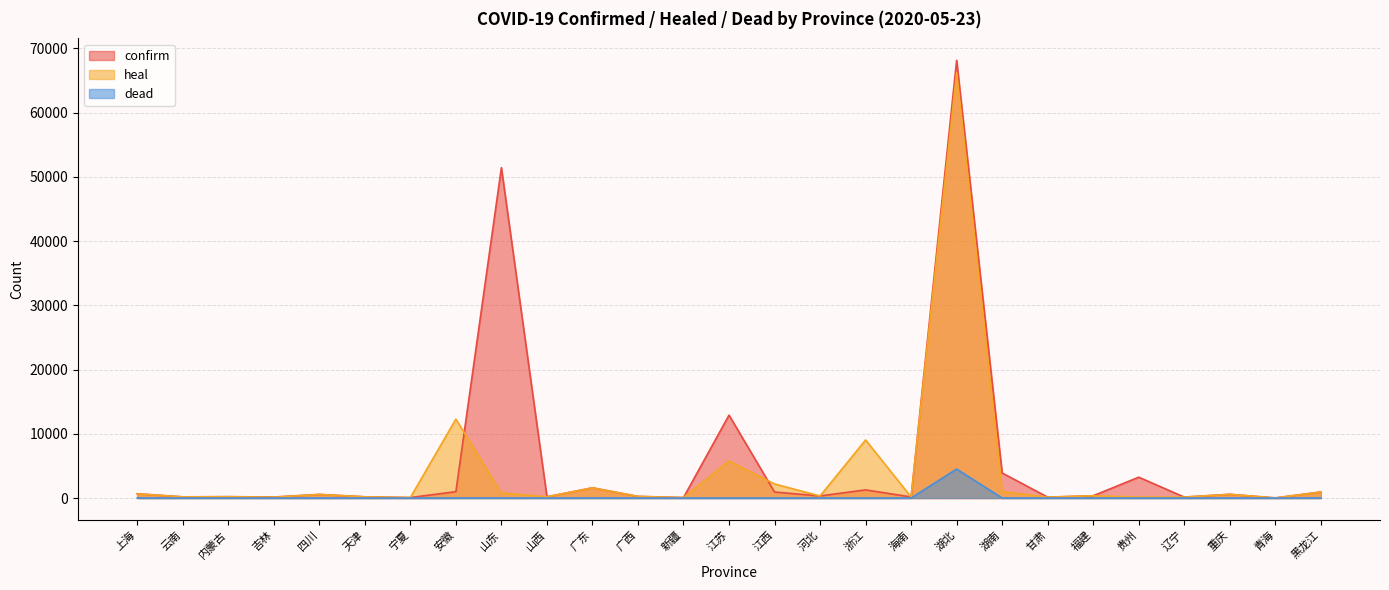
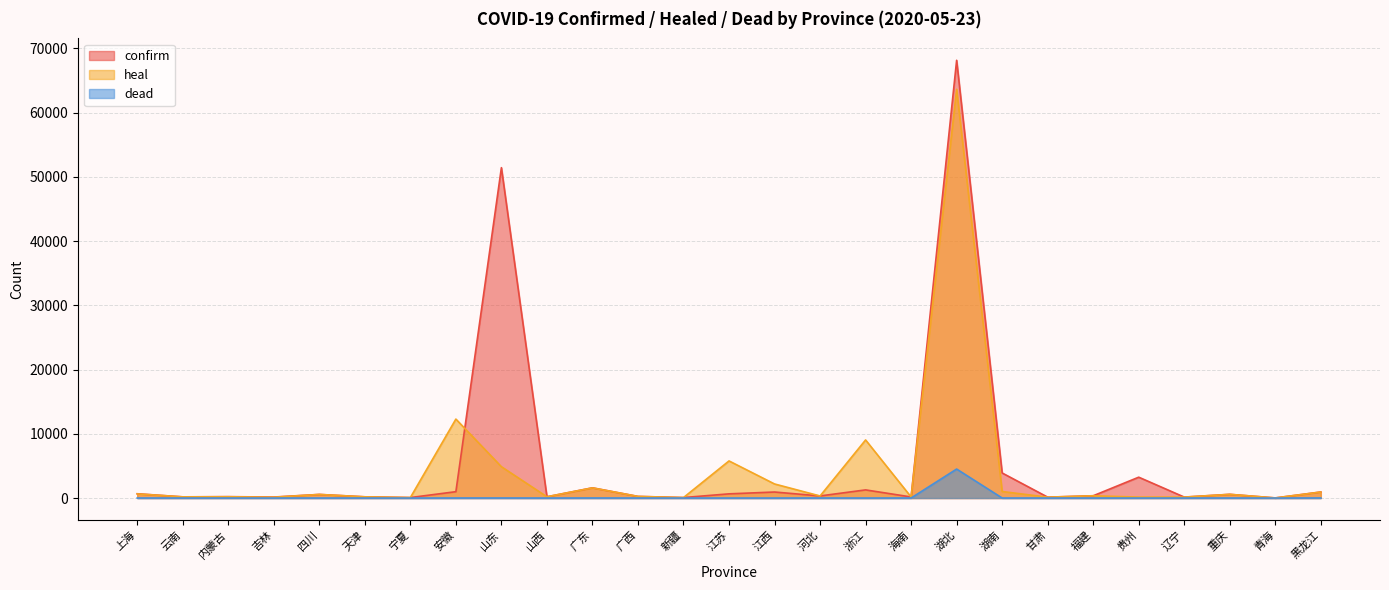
heal, 山东: 1000 -> 5000
confirm, 江苏: 13000 -> 1000
heal, 湖北: 66000 -> 64000
